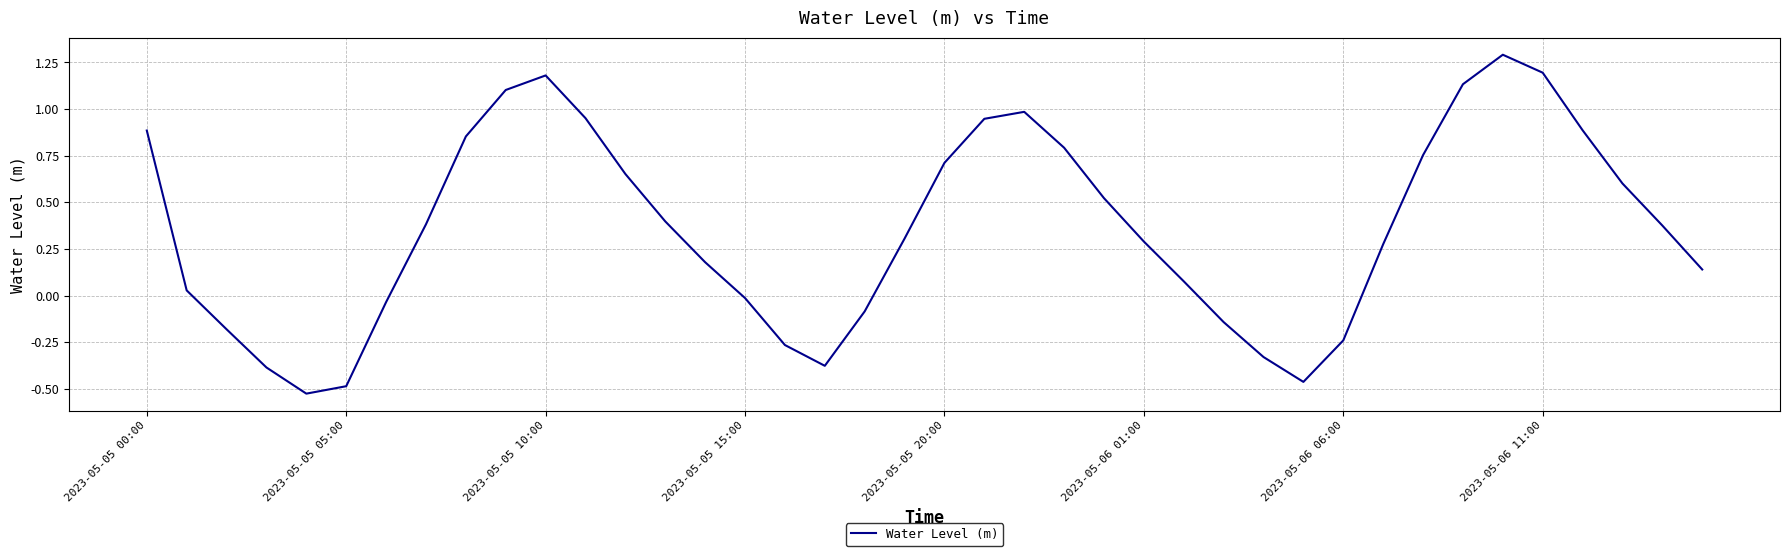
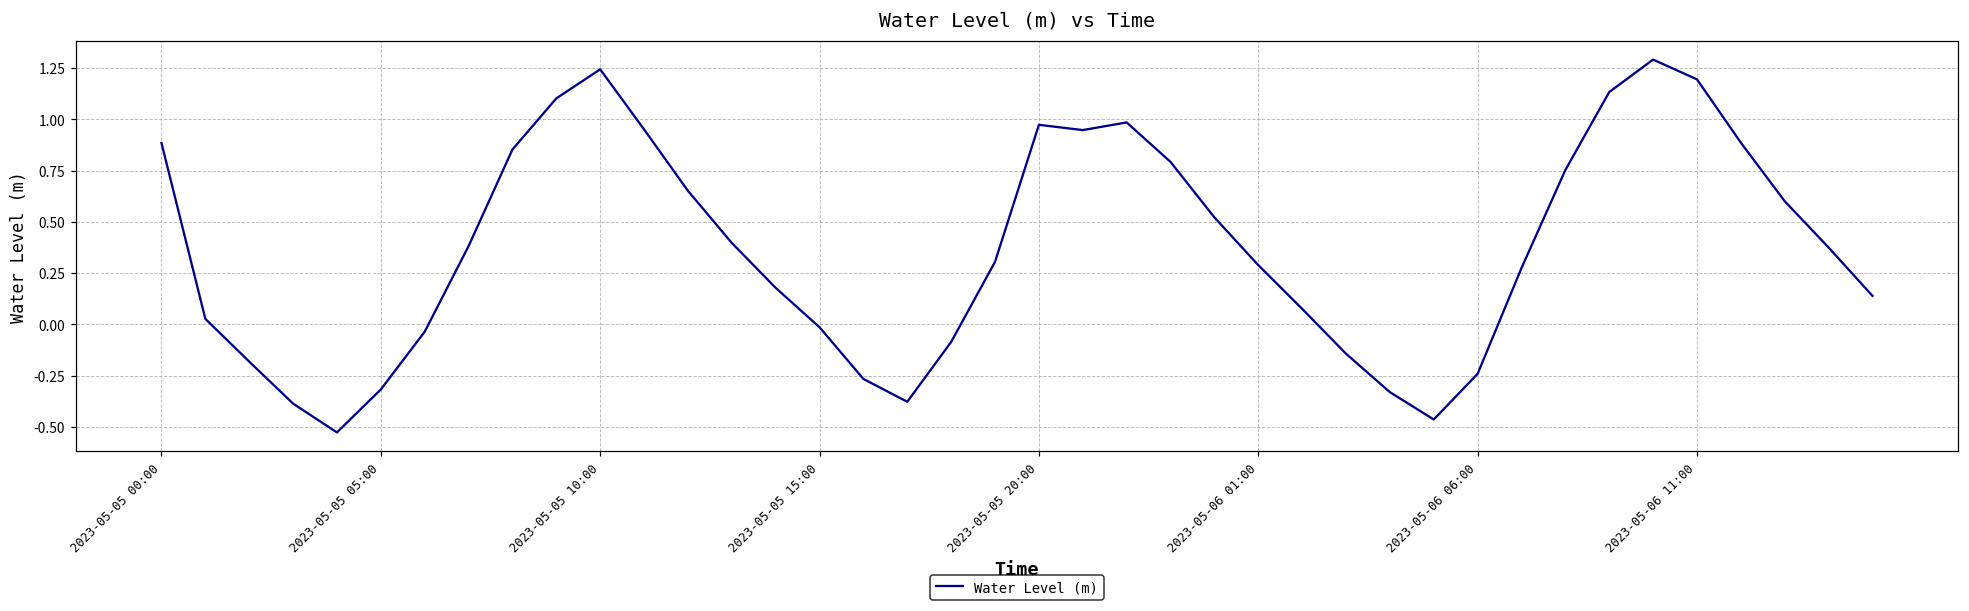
2023-05-05 05:00: -0.49 -> -0.32
2023-05-05 10:00: 1.18 -> 1.24
2023-05-05 20:00: 0.71 -> 0.97
